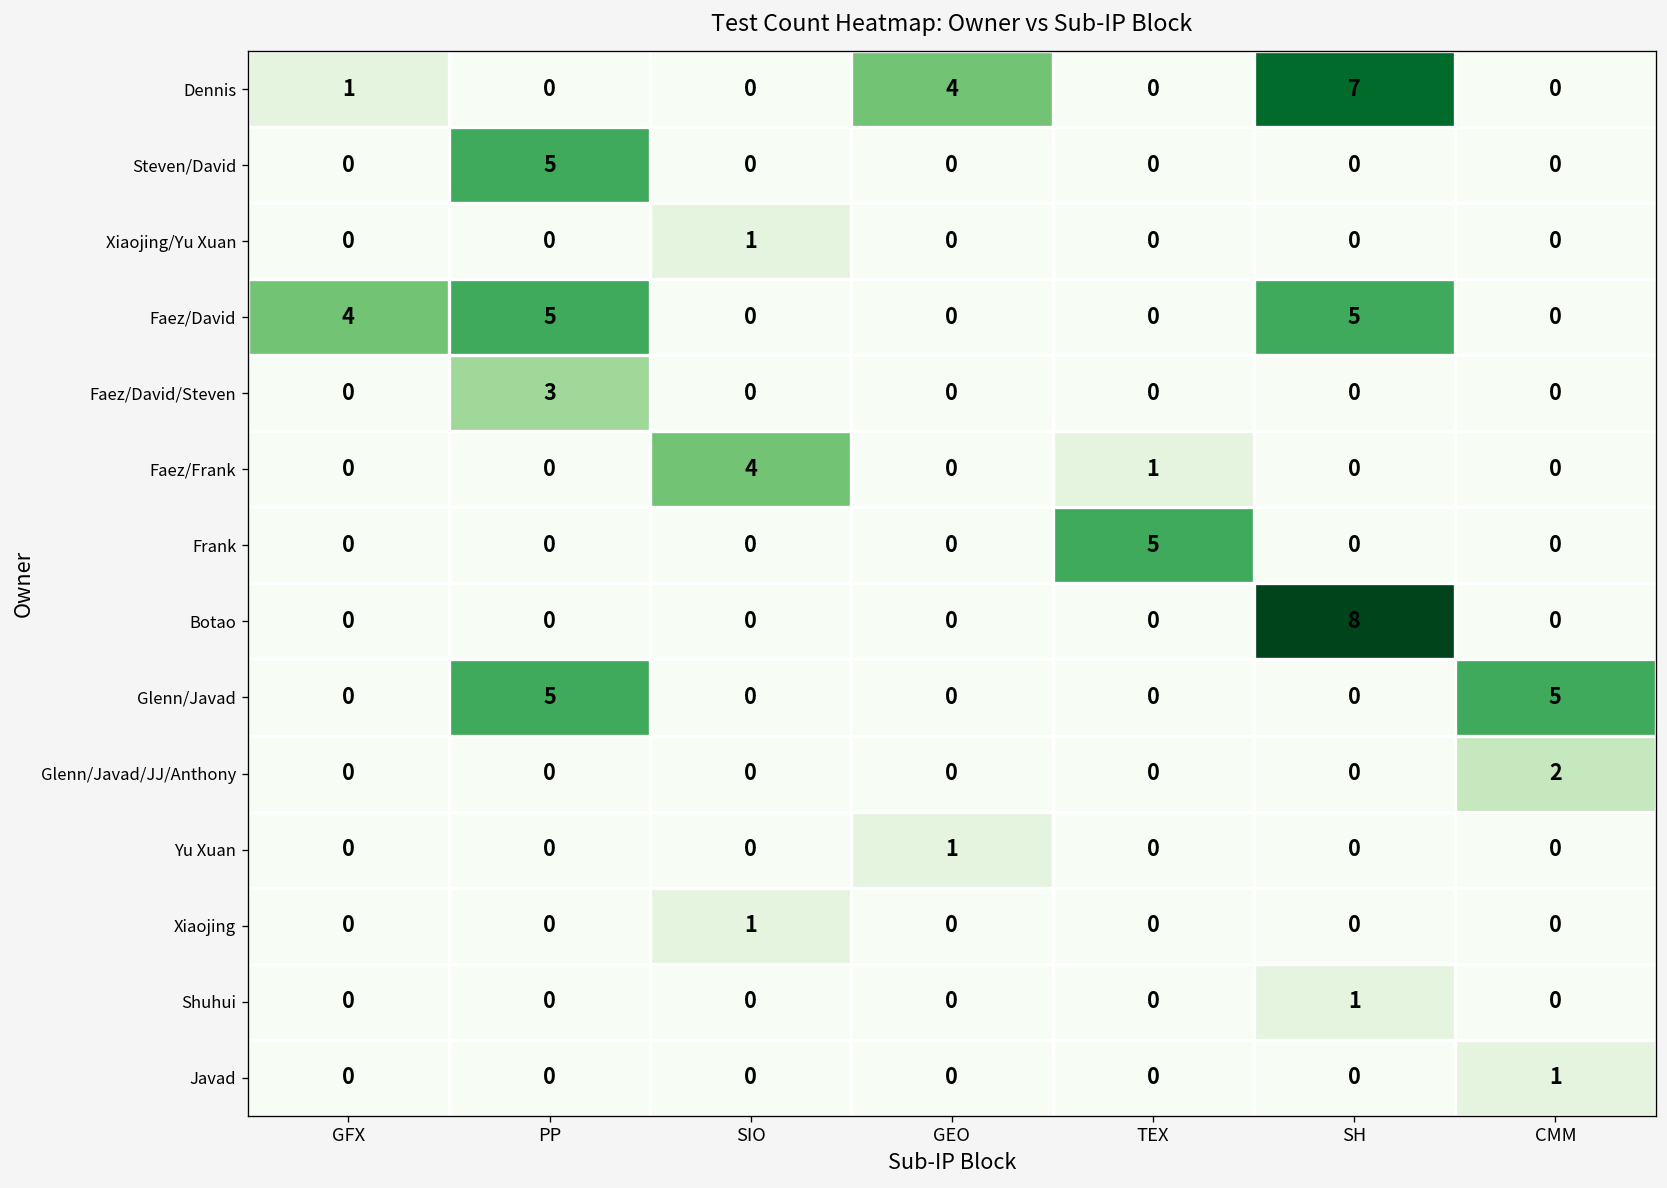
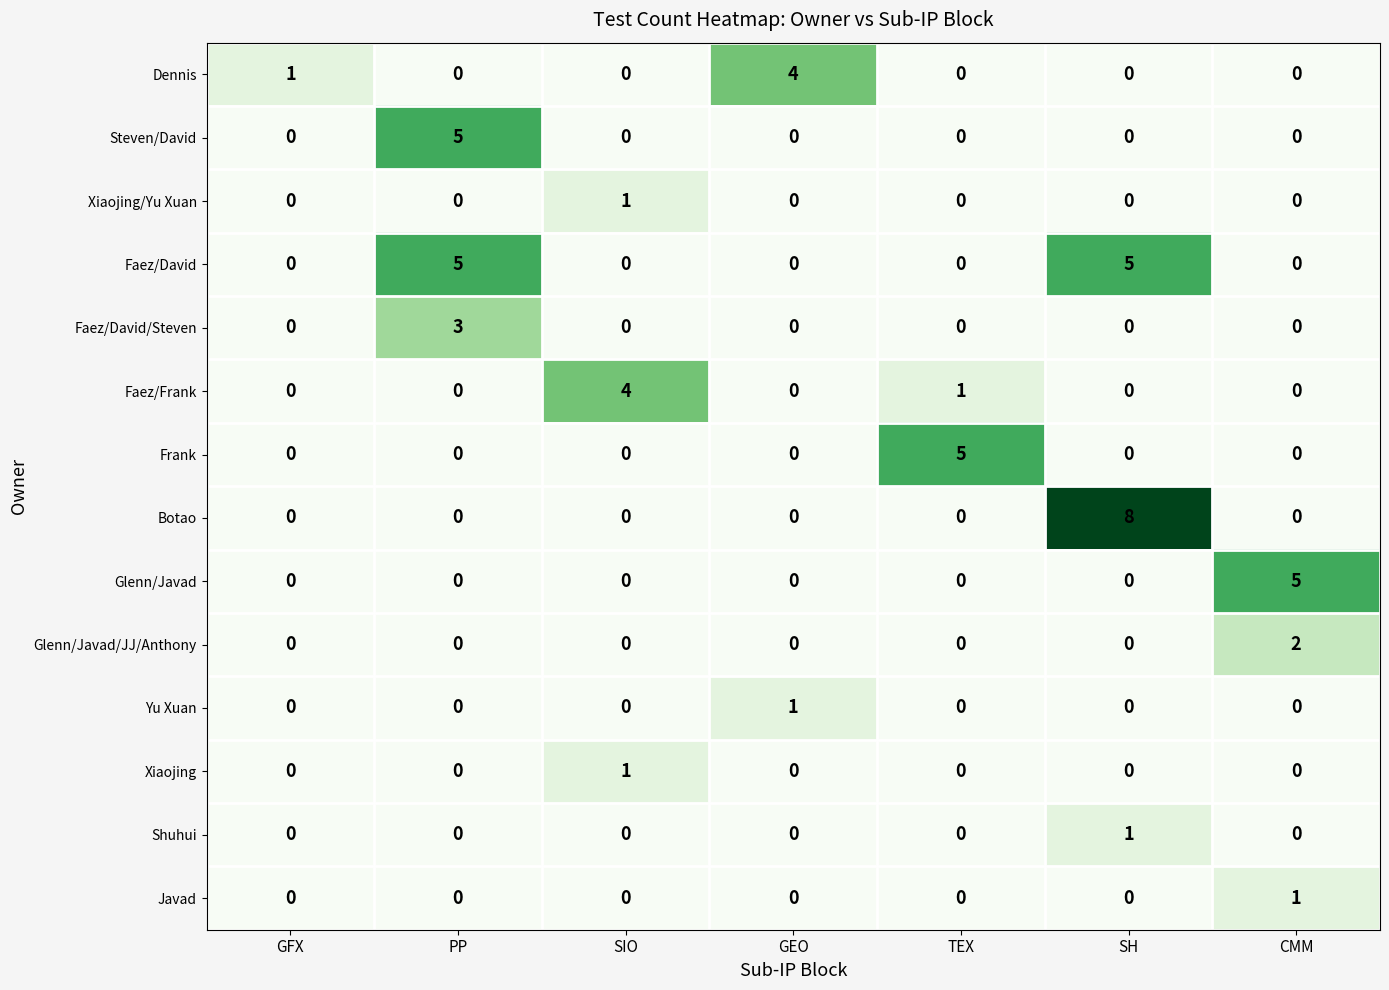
Dennis, SH: 7 -> 0
Faez/David, GFX: 4 -> 0
Glenn/Javad, PP: 5 -> 0
